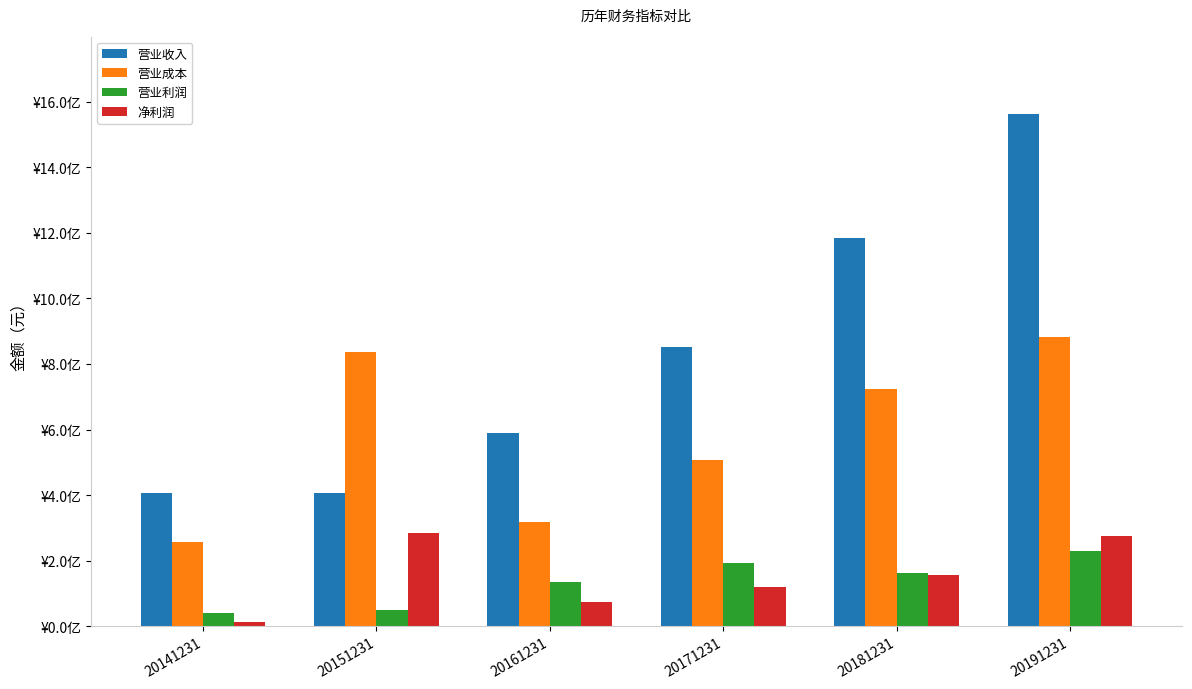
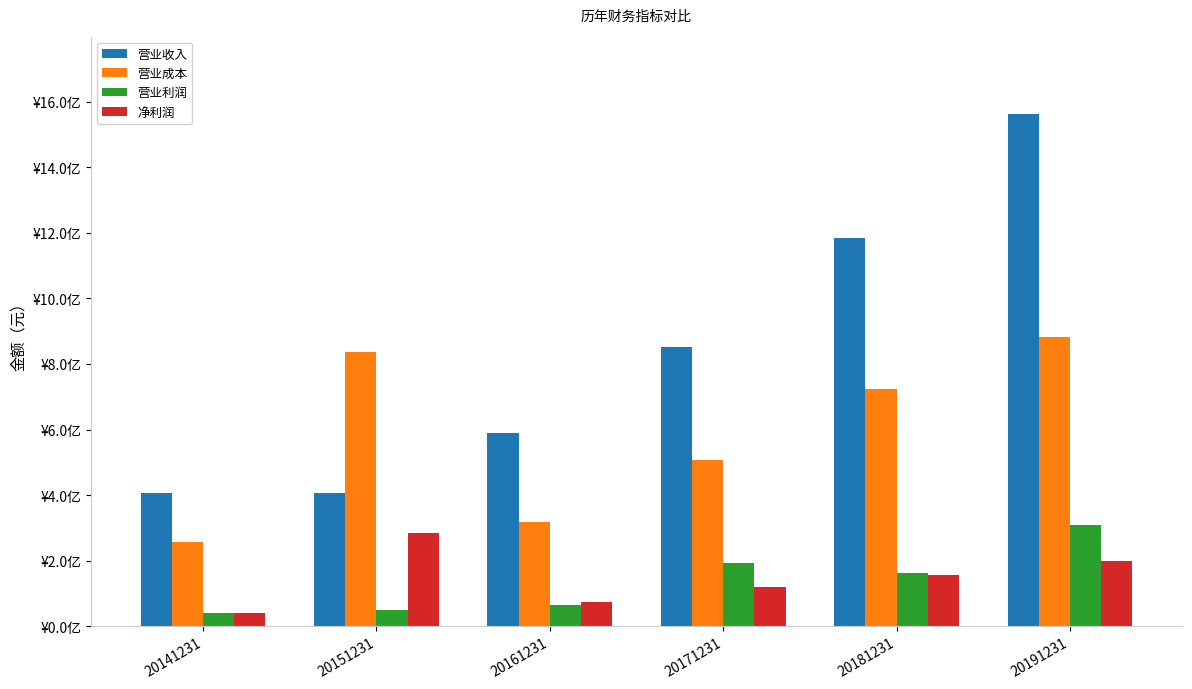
净利润, 20141231: ¥0.1亿 -> ¥0.4亿
营业利润, 20161231: ¥1.4亿 -> ¥0.6亿
营业利润, 20191231: ¥2.3亿 -> ¥3.1亿
净利润, 20191231: ¥2.7亿 -> ¥2.0亿
